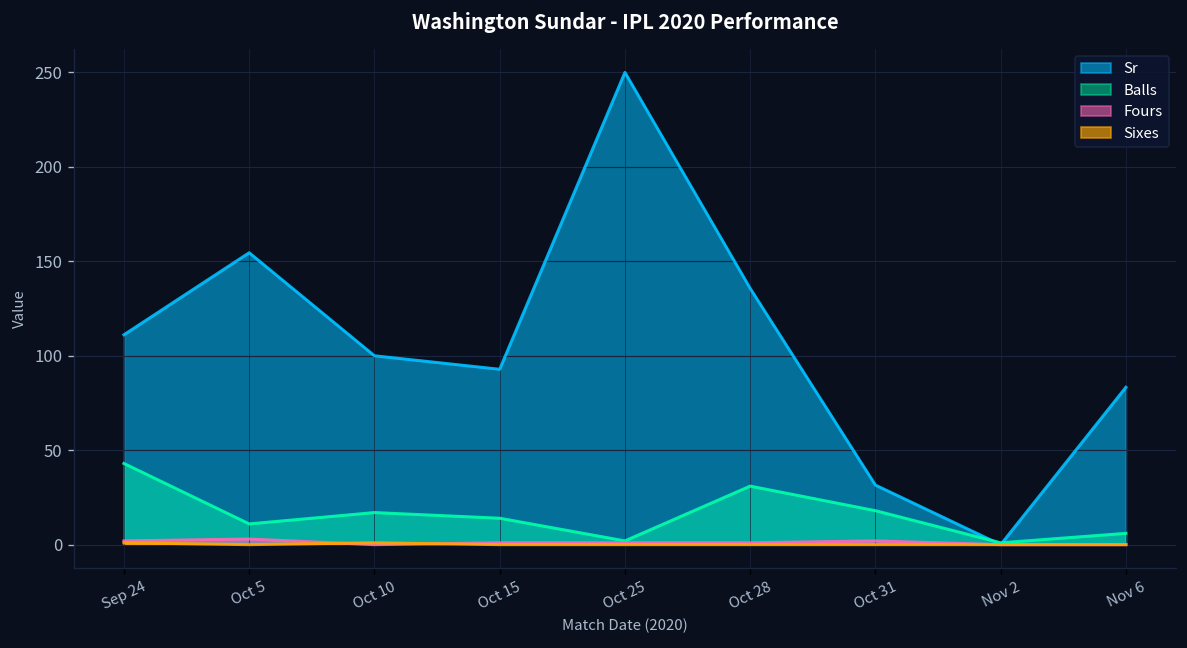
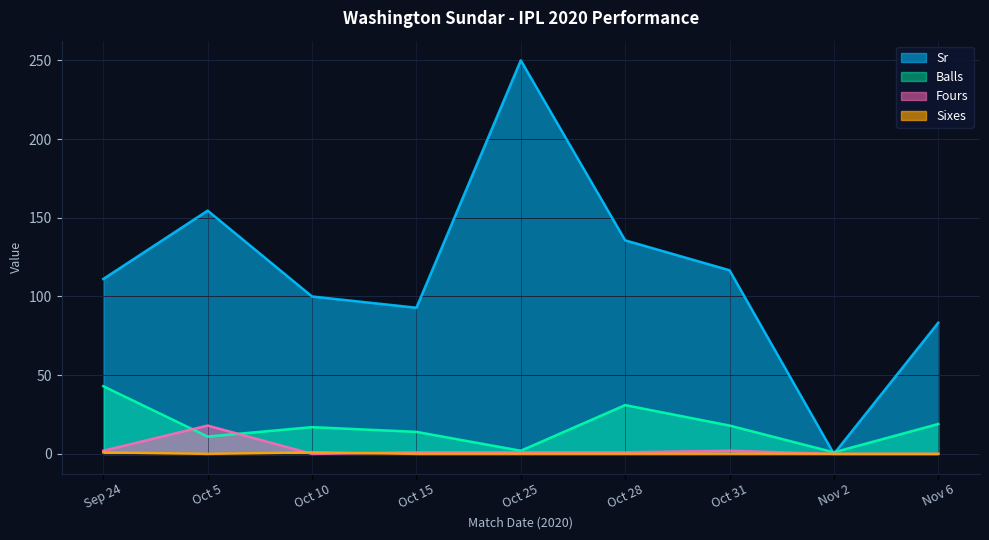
Fours, Oct 5: 3 -> 18
Sr, Oct 31: 32 -> 117
Balls, Nov 6: 6 -> 19
